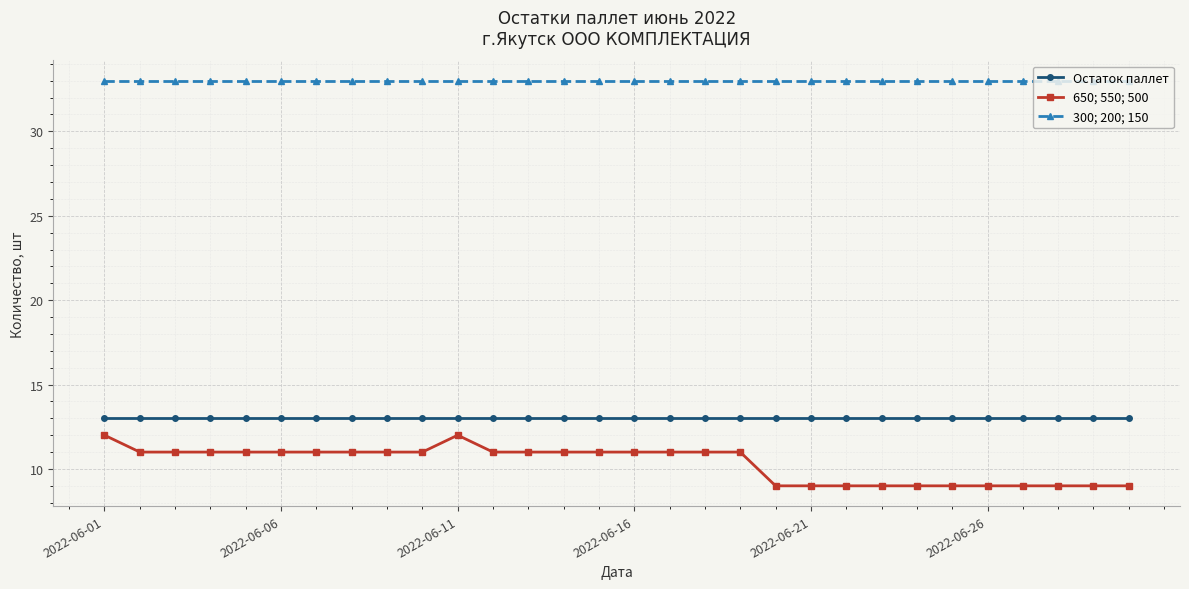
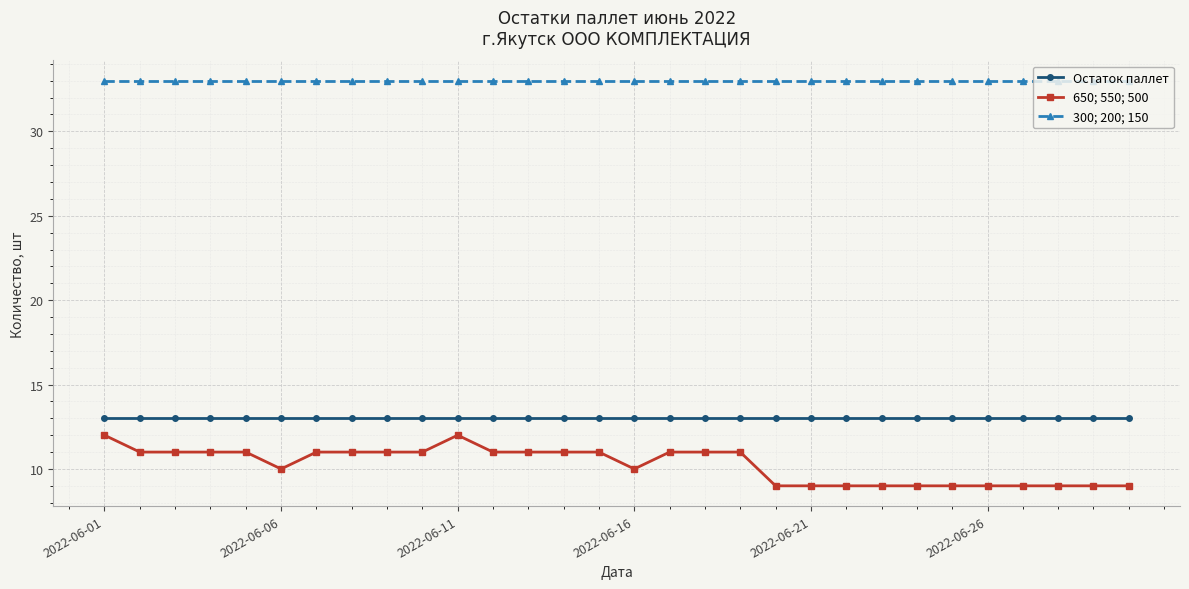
650; 550; 500, 2022-06-06: 11 -> 10
650; 550; 500, 2022-06-16: 11 -> 10
